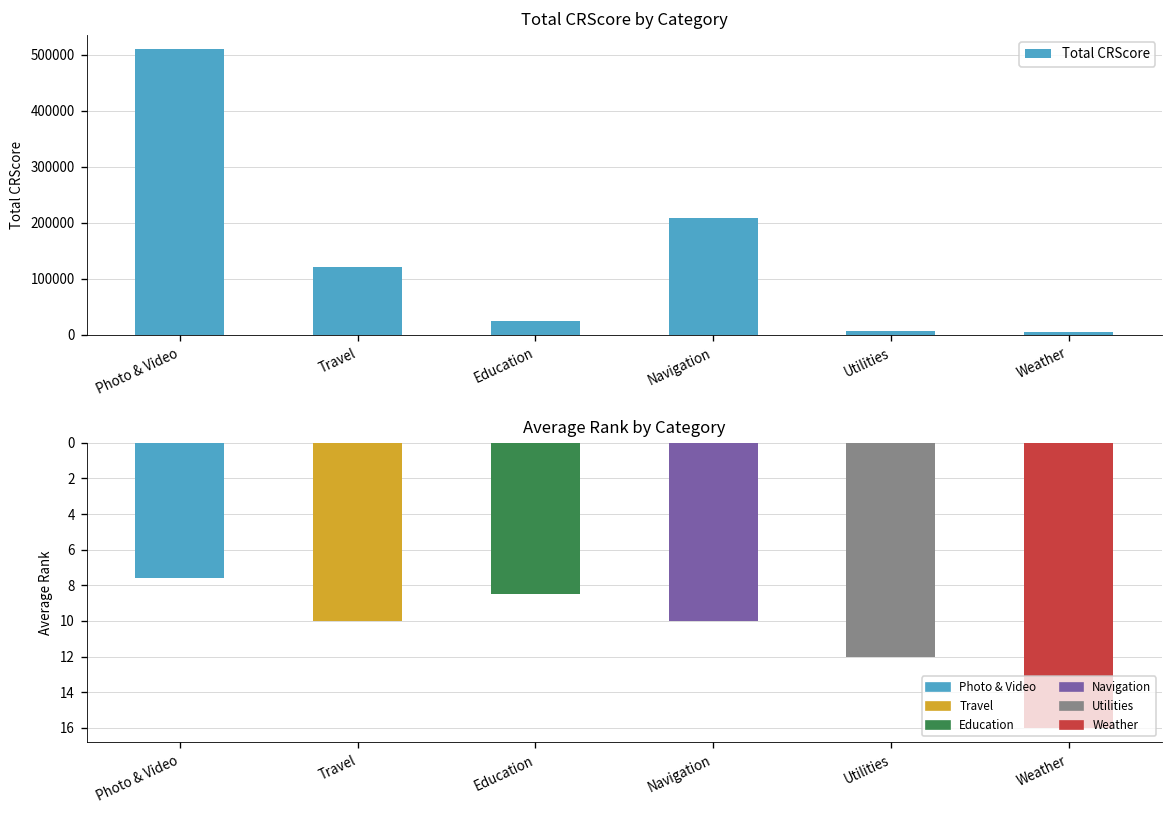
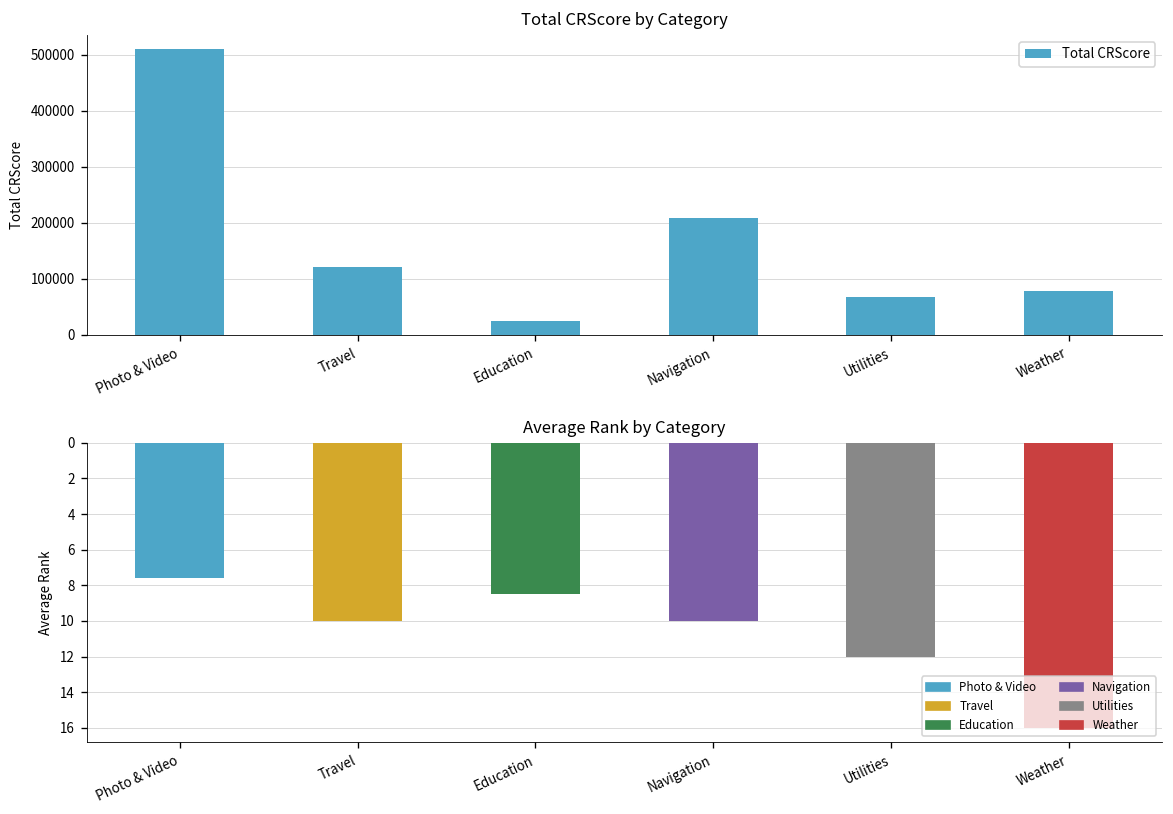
Total CRScore by Category, Utilities: 10000 -> 70000
Total CRScore by Category, Weather: 10000 -> 80000
